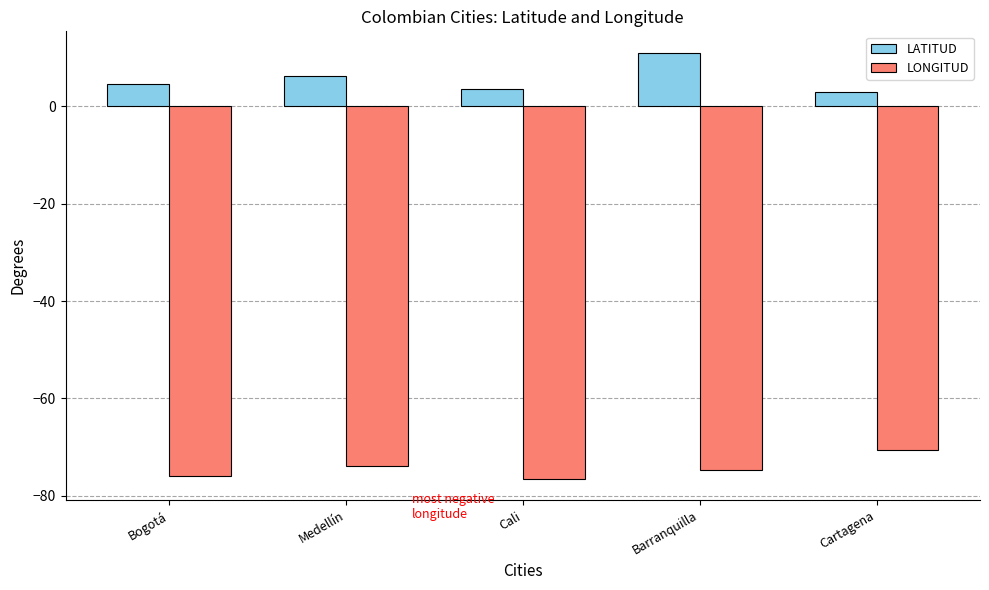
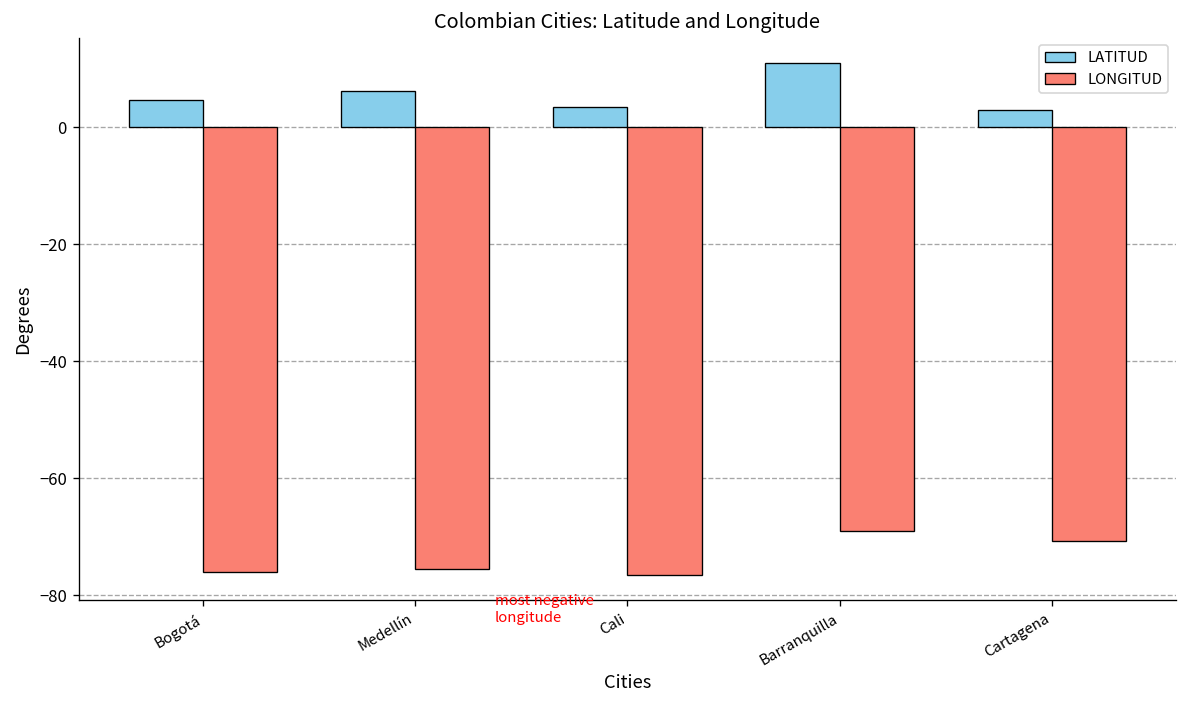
LONGITUD, Medellín: -74 -> -76
LONGITUD, Barranquilla: -75 -> -69
